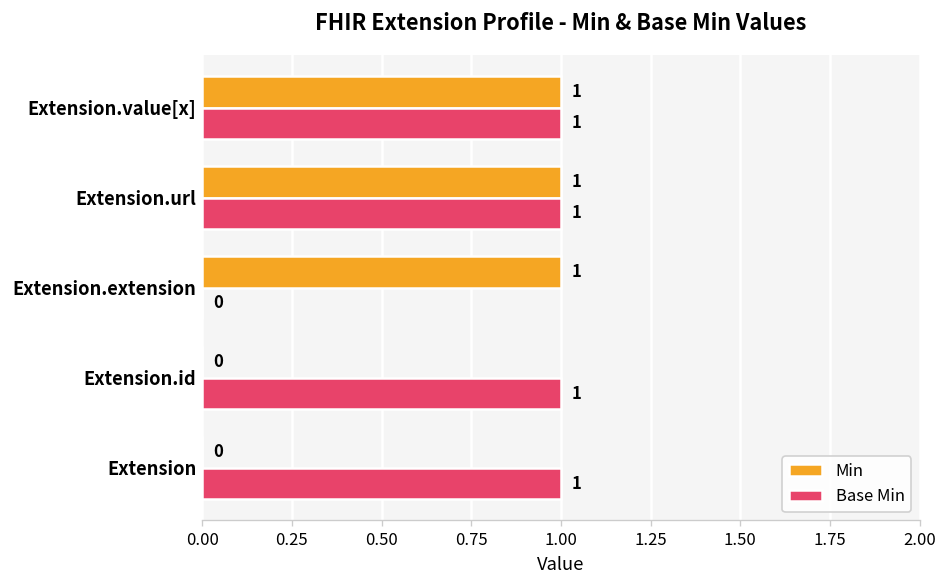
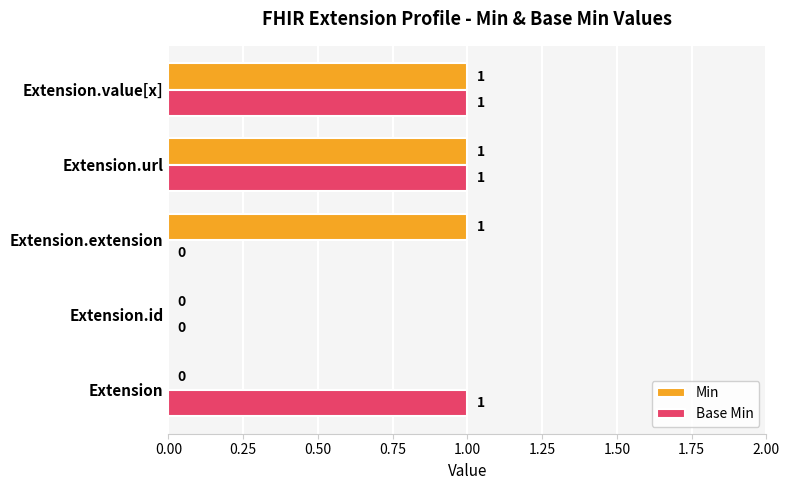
Base Min, Extension.id: 1 -> 0
